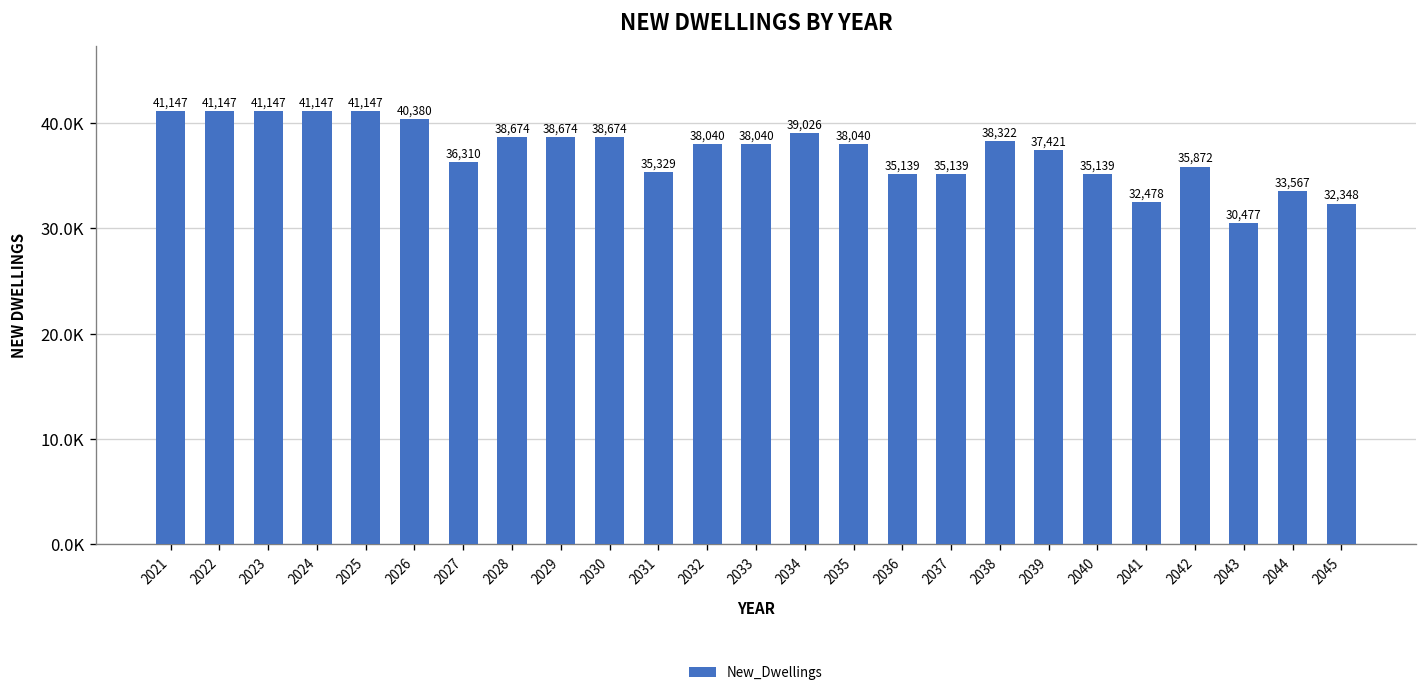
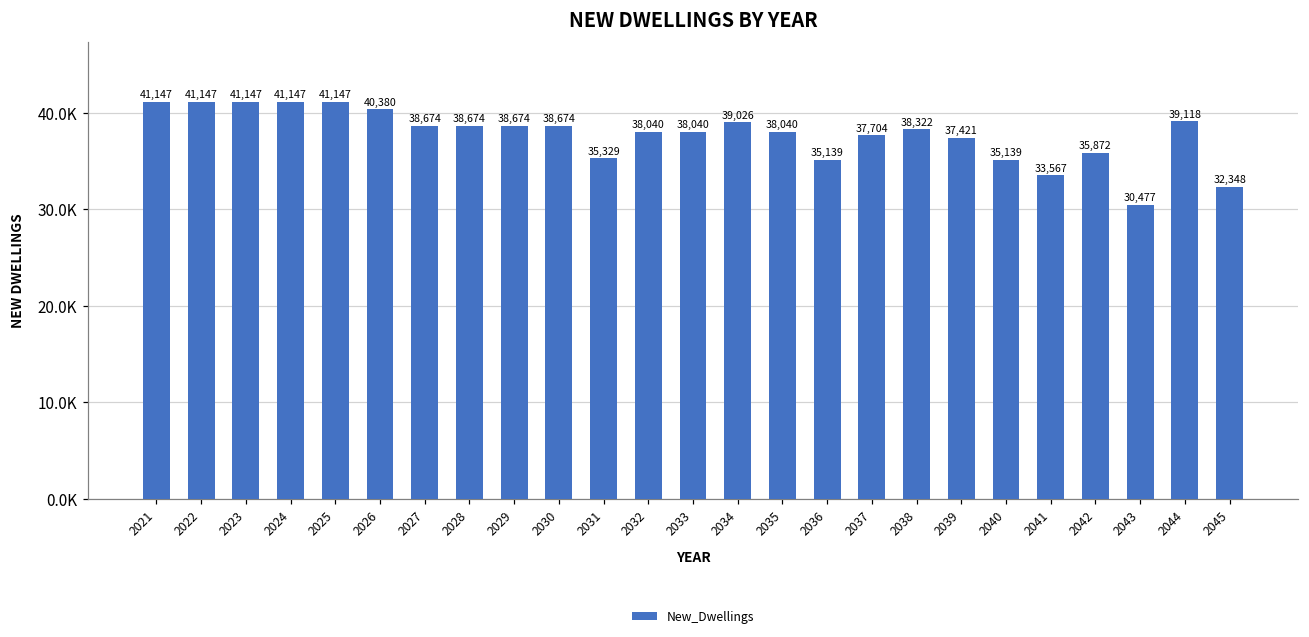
2027: 36,310 -> 38,674
2037: 35,139 -> 37,704
2041: 32,478 -> 33,567
2044: 33,567 -> 39,118
